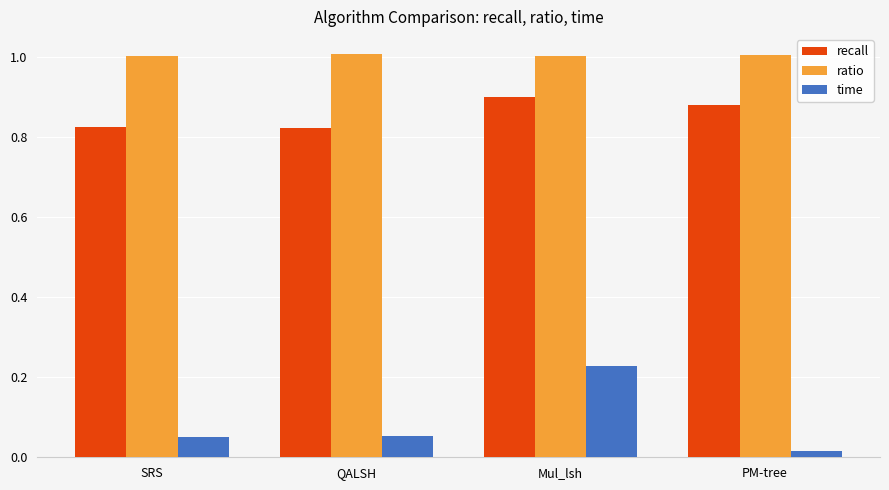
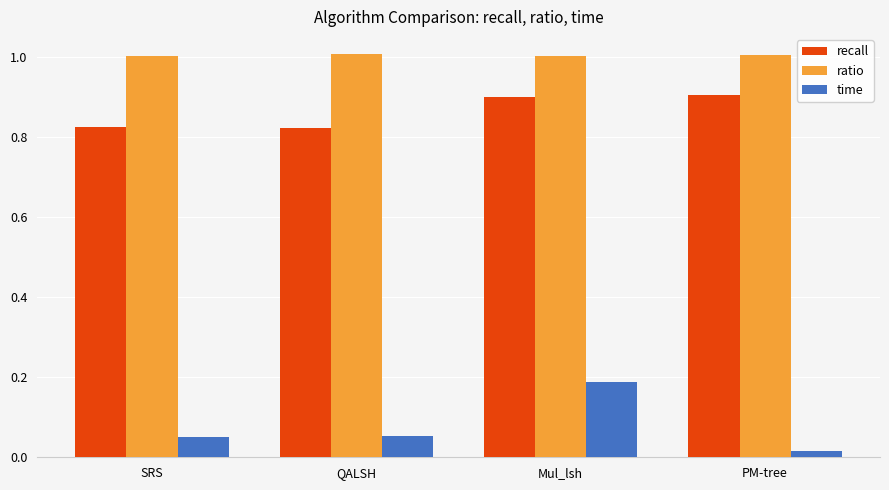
time, Mul_lsh: 0.23 -> 0.19
recall, PM-tree: 0.88 -> 0.90
